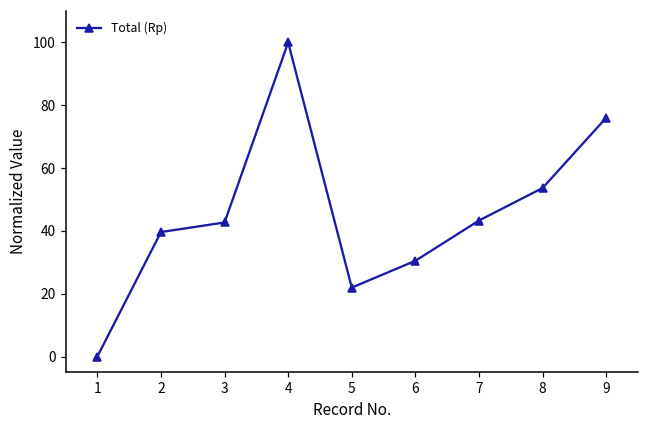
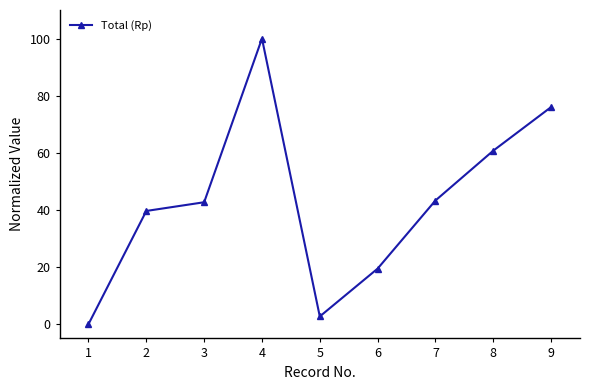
5: 22 -> 3
6: 30 -> 19
8: 54 -> 61
